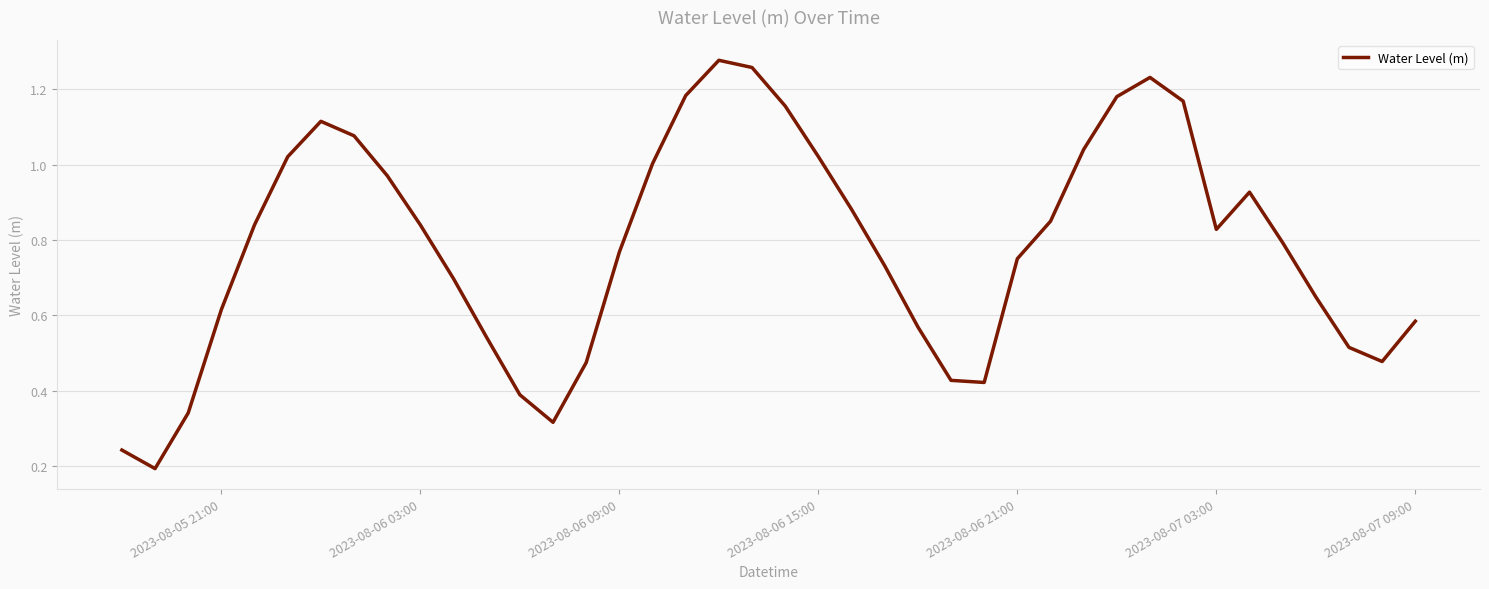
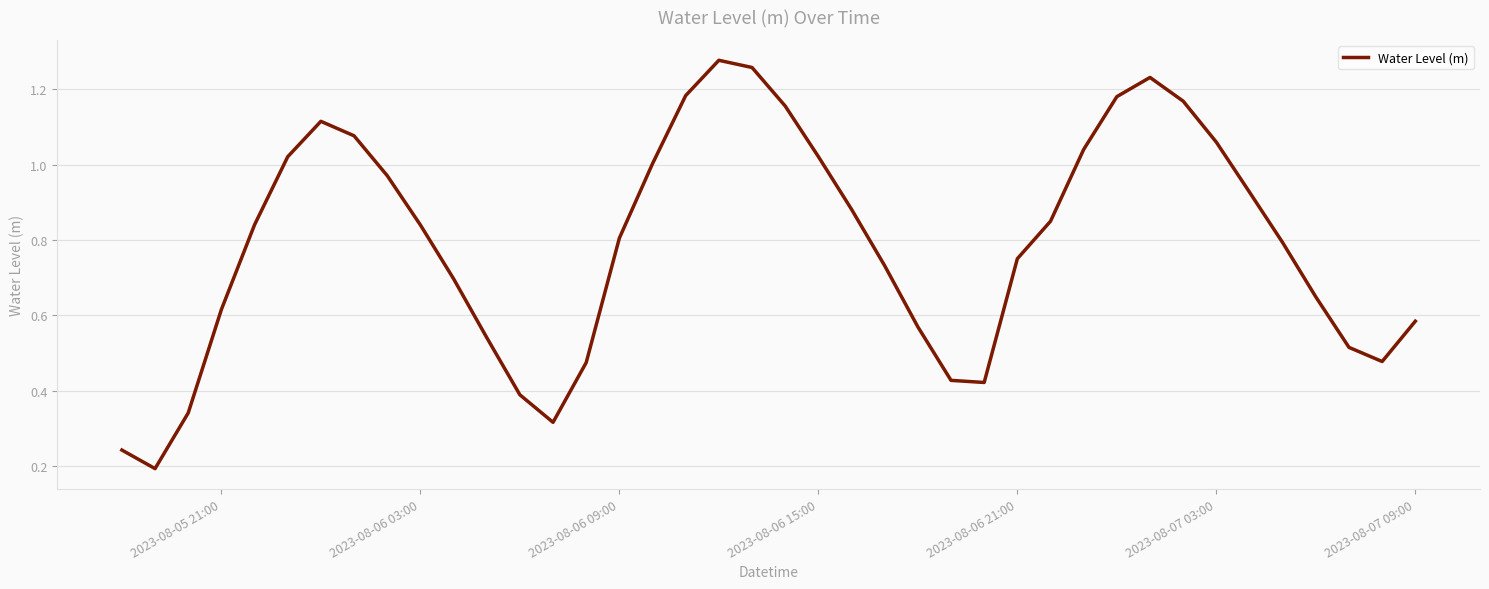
2023-08-06 09:00: 0.77 -> 0.80
2023-08-07 03:00: 0.83 -> 1.06
